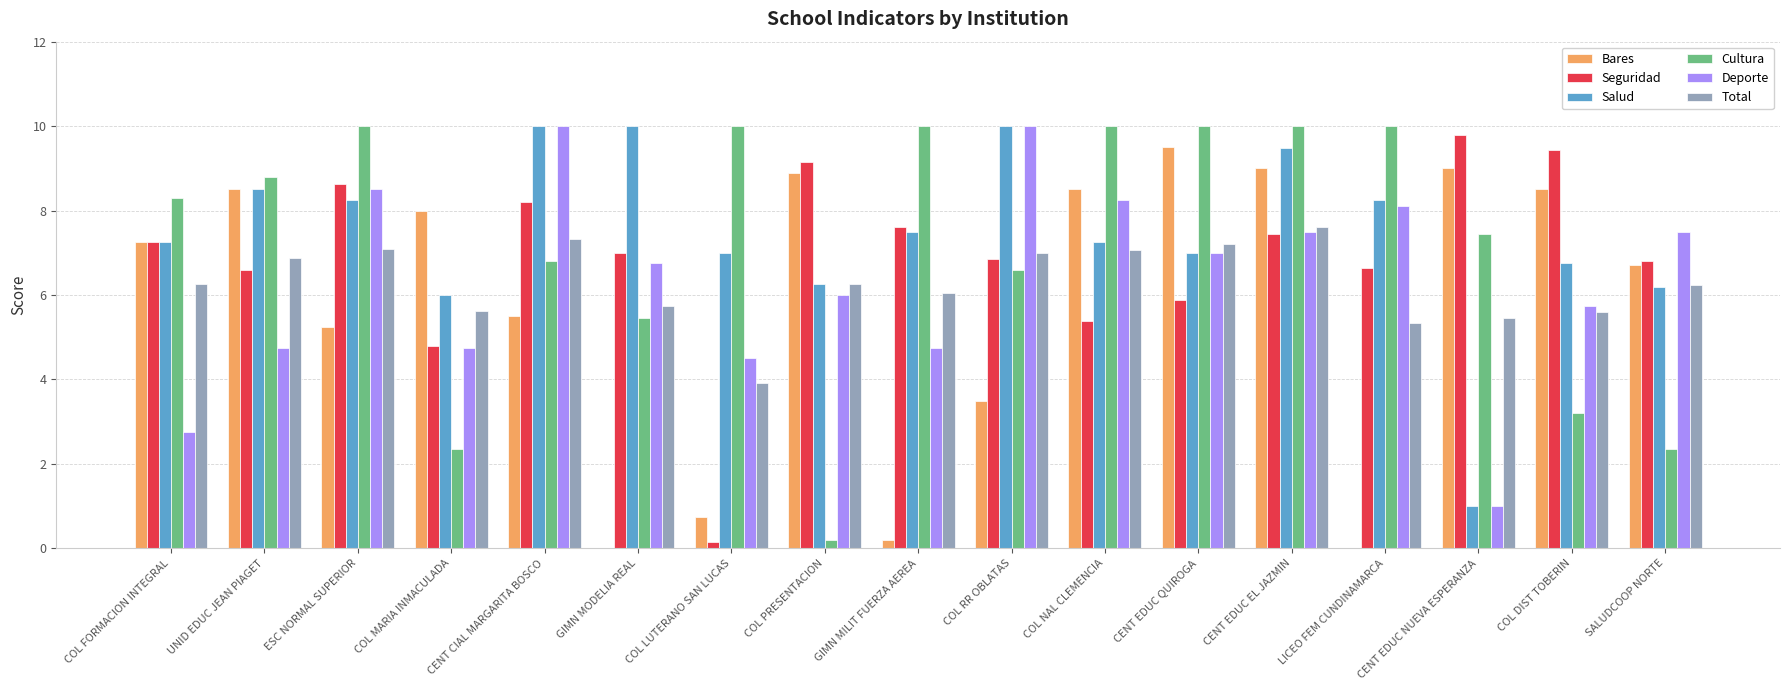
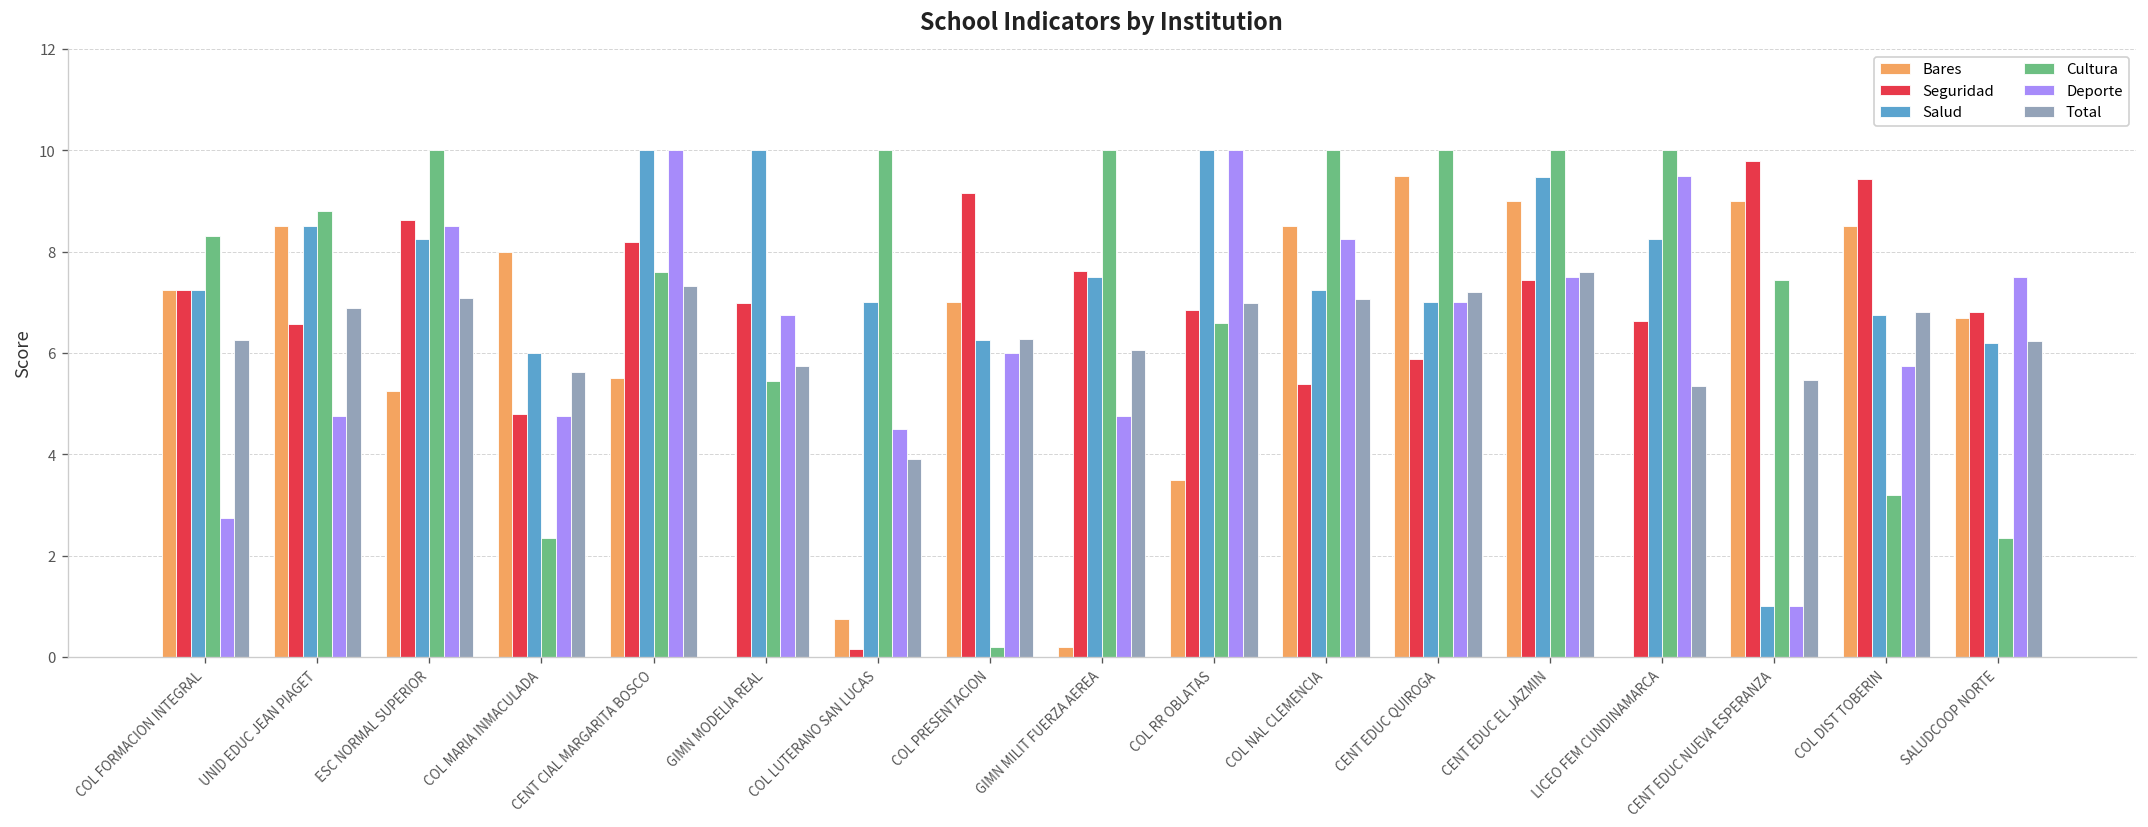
Cultura, CENT CIAL MARGARITA BOSCO: 6.8 -> 7.6
Bares, COL PRESENTACION: 8.9 -> 7.0
Deporte, LICEO FEM CUNDINAMARCA: 8.1 -> 9.5
Total, COL DIST TOBERIN: 5.6 -> 6.8
